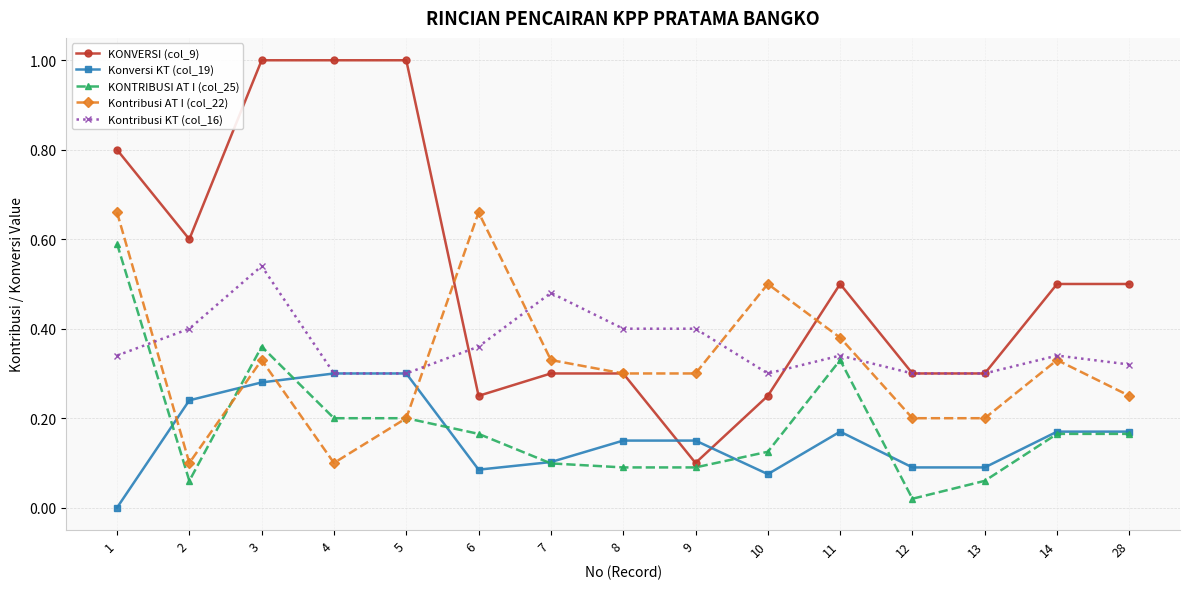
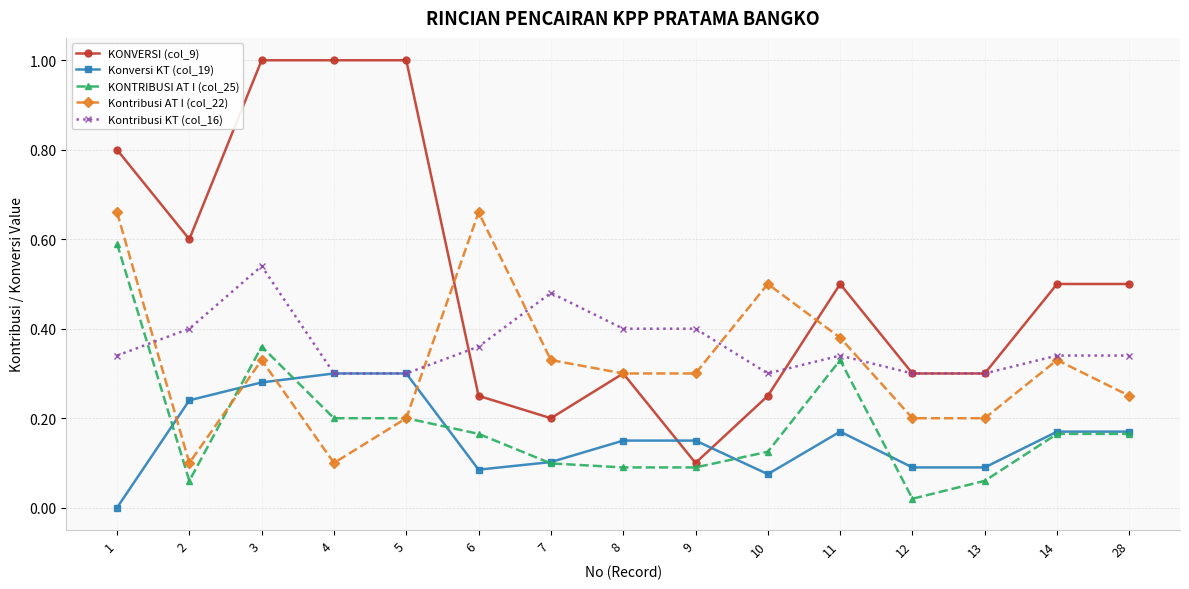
KONVERSI (col_9), 7: 0.3 -> 0.2
Kontribusi KT (col_16), 28: 0.32 -> 0.34
